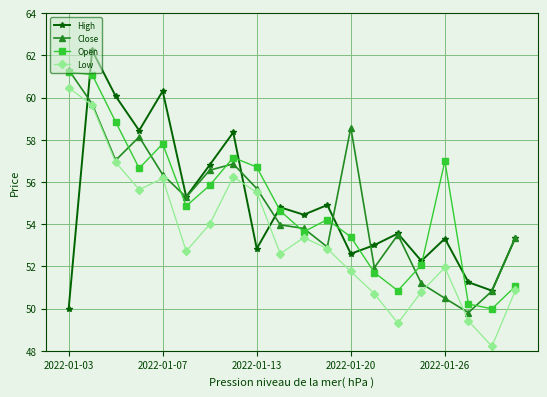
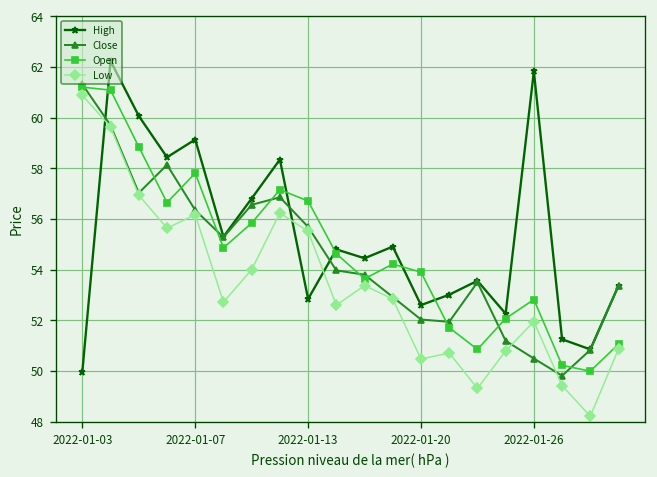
Low, 2022-01-03: 60.5 -> 60.9
High, 2022-01-07: 60.3 -> 59.1
Close, 2022-01-20: 58.6 -> 52.0
Open, 2022-01-20: 53.4 -> 53.9
Low, 2022-01-20: 51.8 -> 50.5
High, 2022-01-26: 53.3 -> 61.8
Open, 2022-01-26: 57.0 -> 52.8
